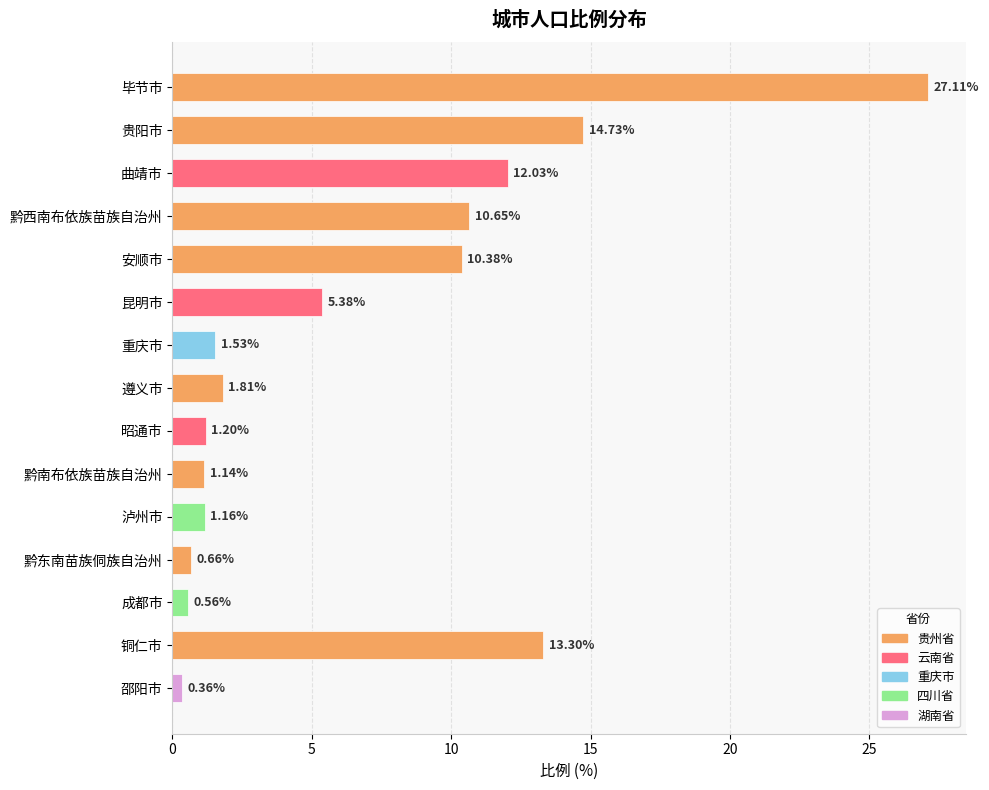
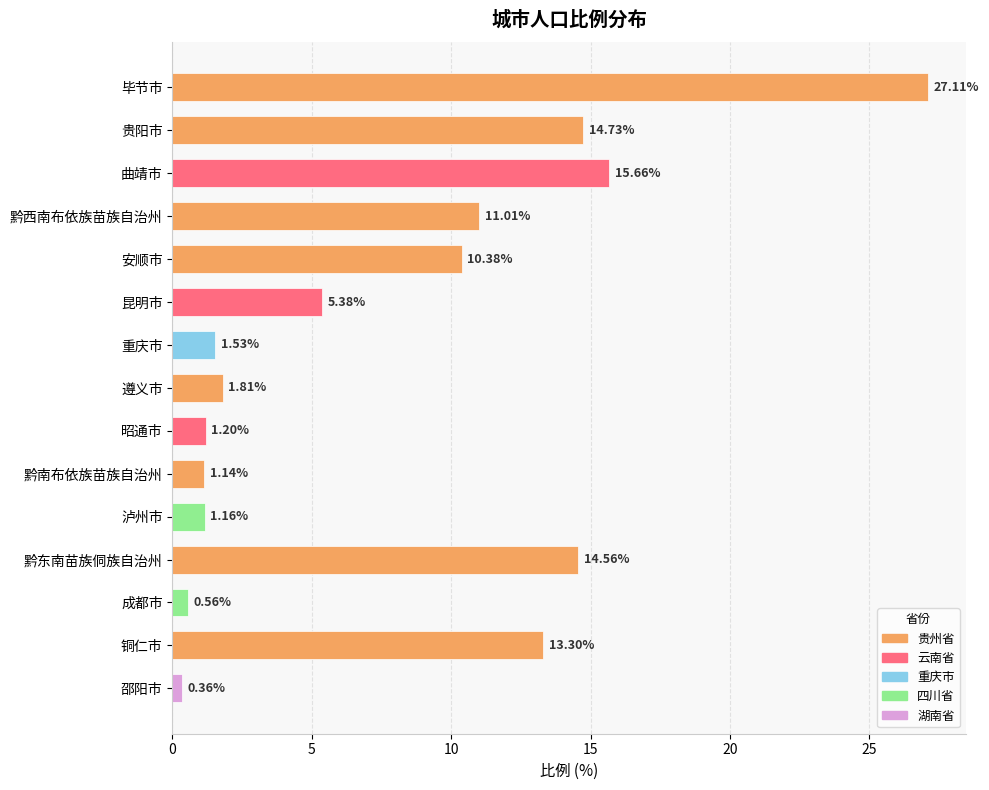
曲靖市: 12.03% -> 15.66%
黔西南布依族苗族自治州: 10.65% -> 11.01%
黔东南苗族侗族自治州: 0.66% -> 14.56%
